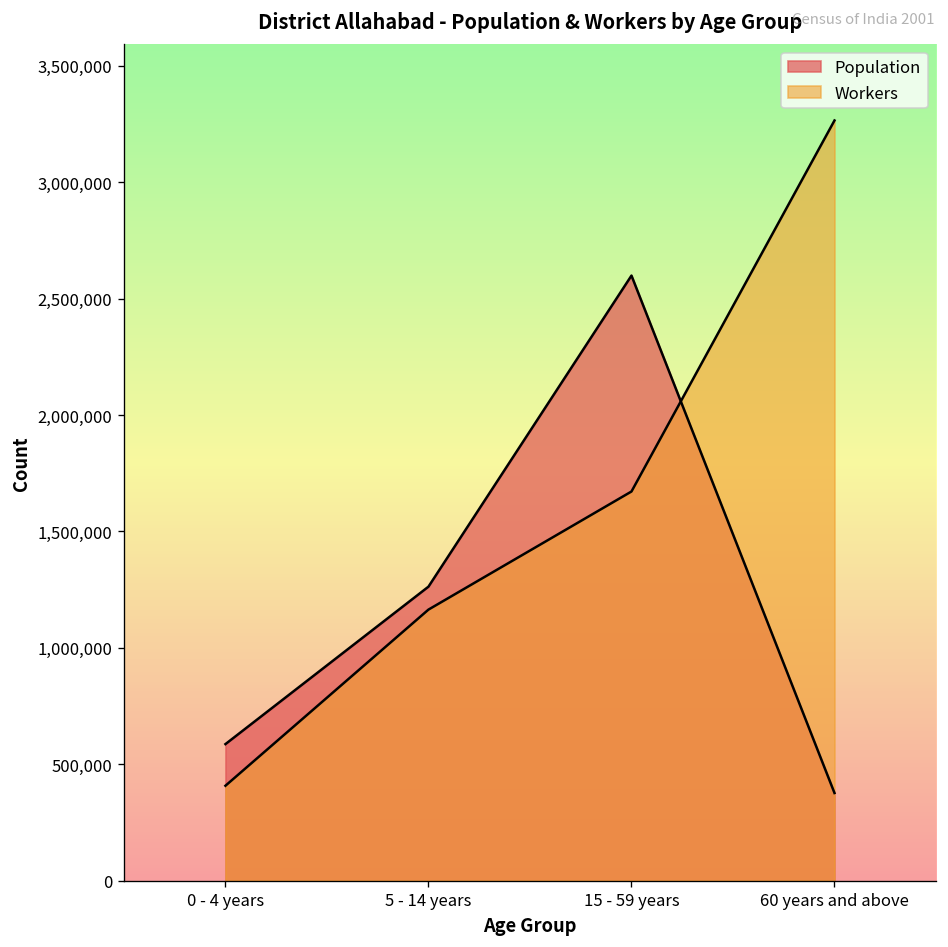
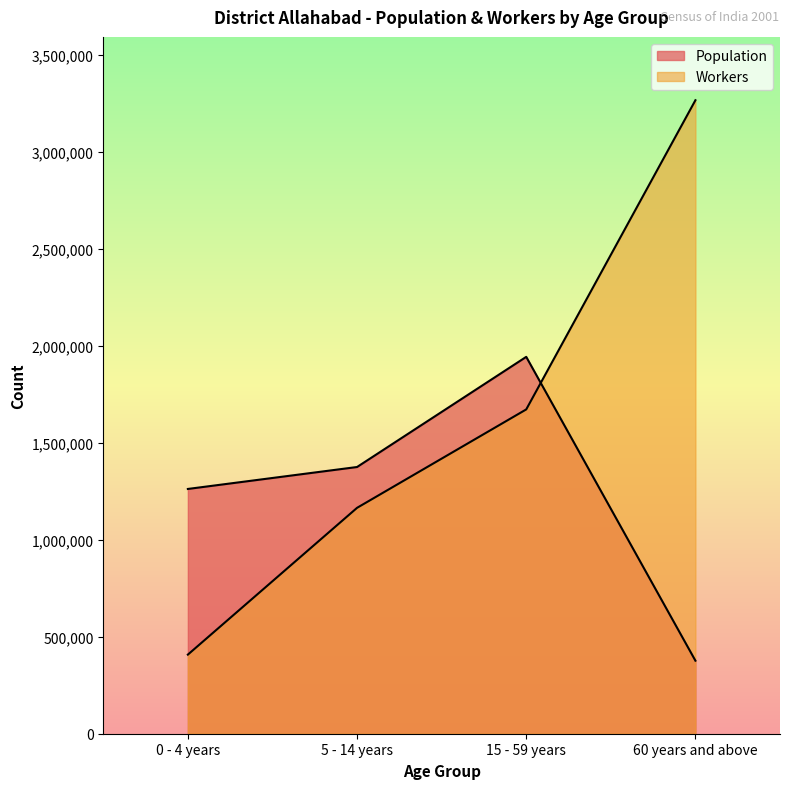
Population, 0 - 4 years: 590,000 -> 1,260,000
Population, 5 - 14 years: 1,260,000 -> 1,370,000
Population, 15 - 59 years: 2,600,000 -> 1,940,000
